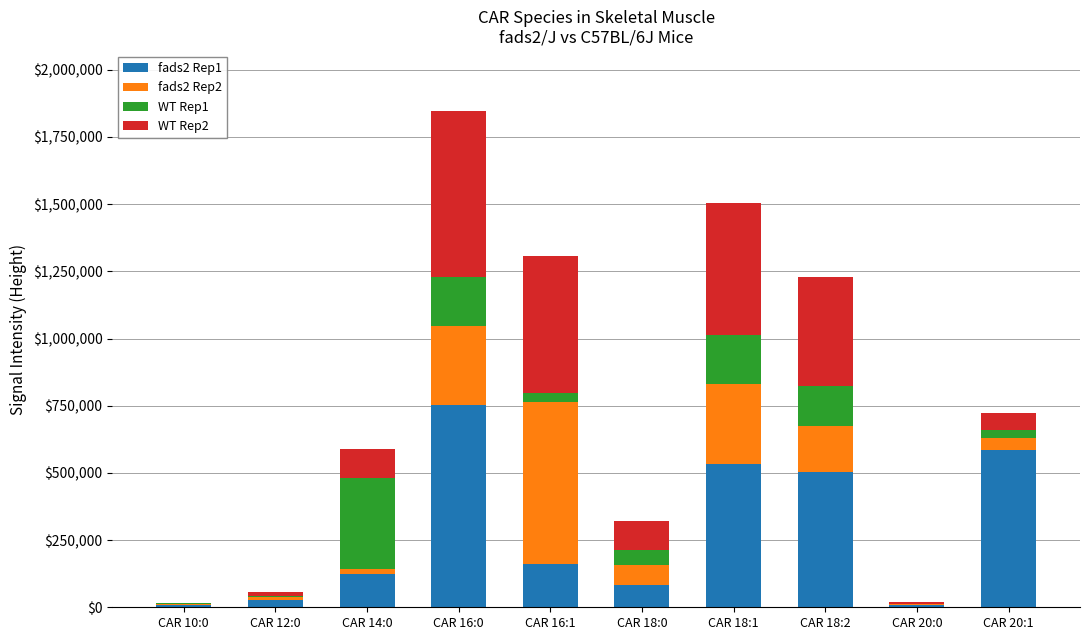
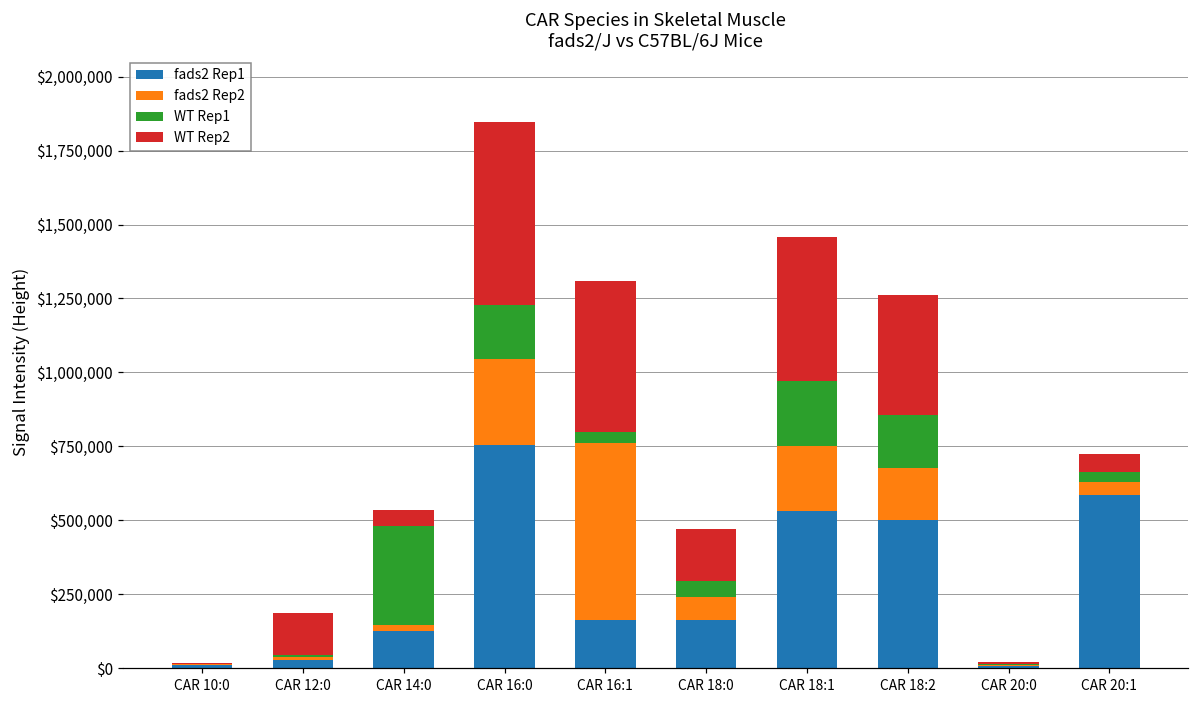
WT Rep2, CAR 12:0: $20,000 -> $140,000
WT Rep2, CAR 14:0: $110,000 -> $50,000
fads2 Rep1, CAR 18:0: $80,000 -> $160,000
WT Rep2, CAR 18:0: $110,000 -> $170,000
fads2 Rep2, CAR 18:1: $300,000 -> $220,000
WT Rep1, CAR 18:1: $180,000 -> $220,000
WT Rep1, CAR 18:2: $150,000 -> $180,000
